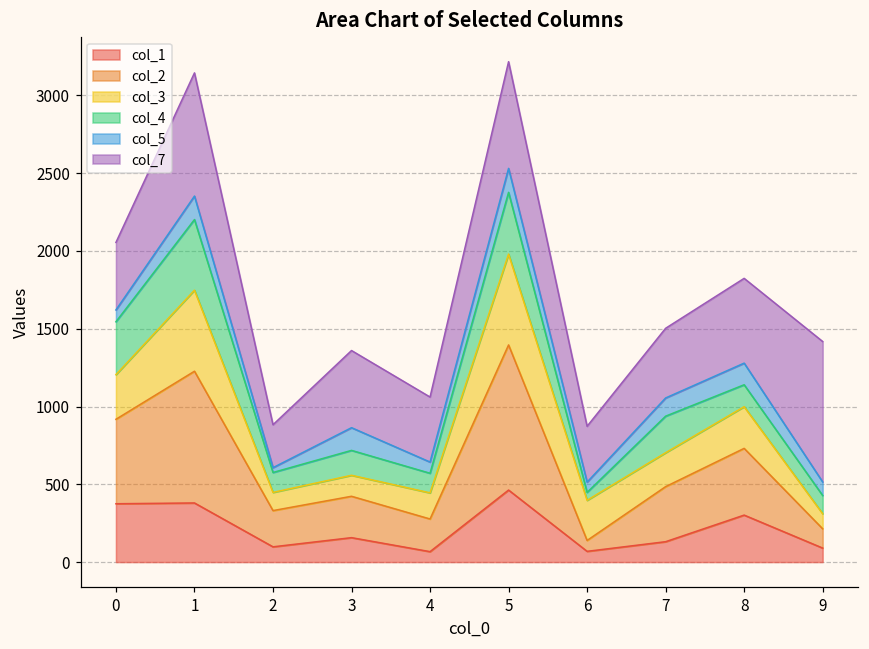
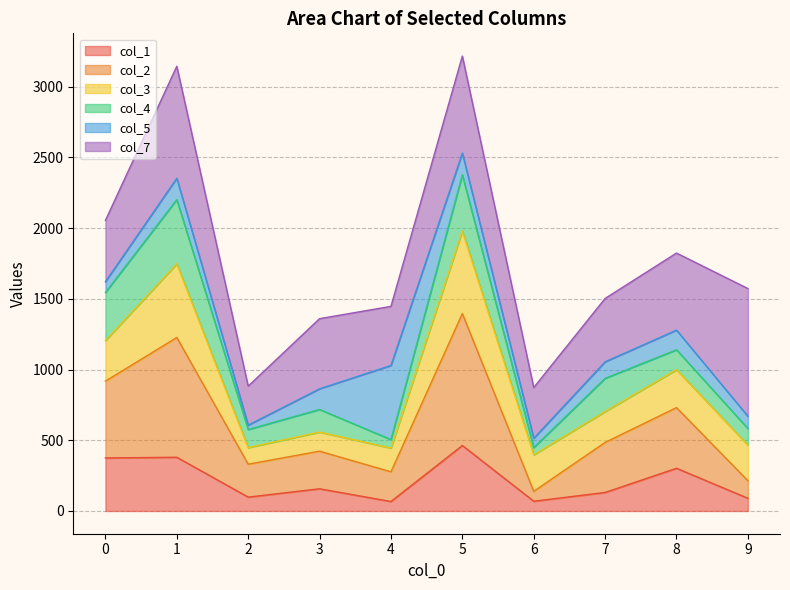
col_4, 4: 130 -> 60
col_5, 4: 70 -> 520
col_3, 9: 100 -> 250
